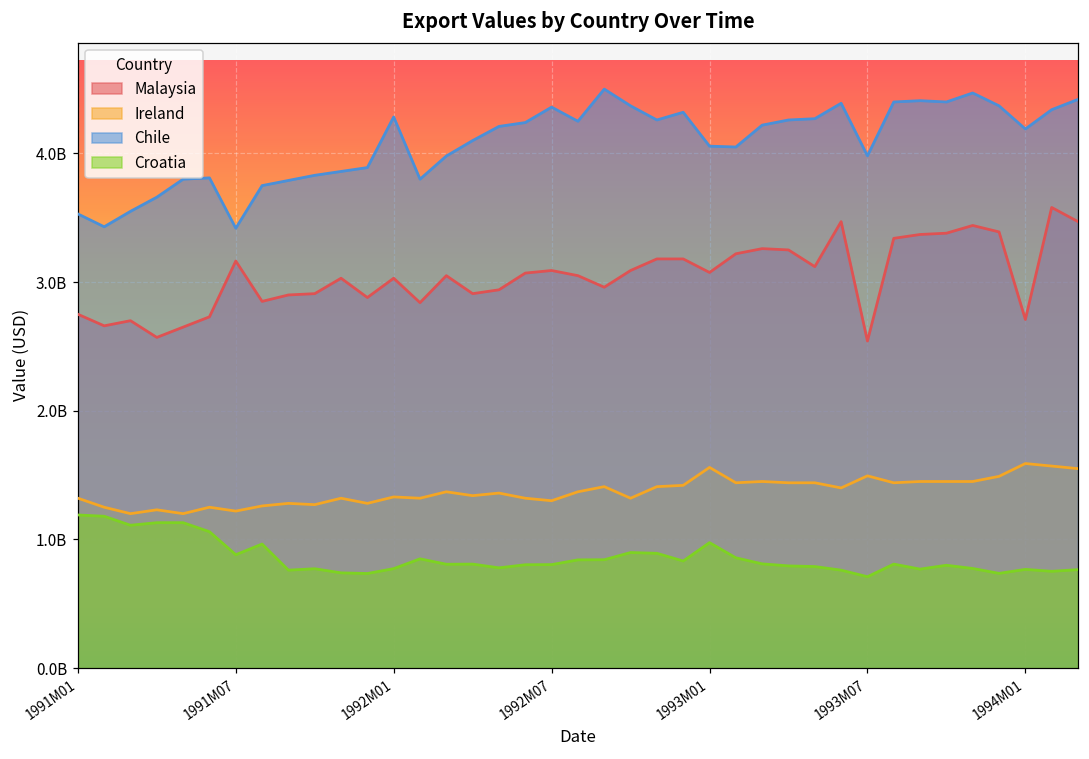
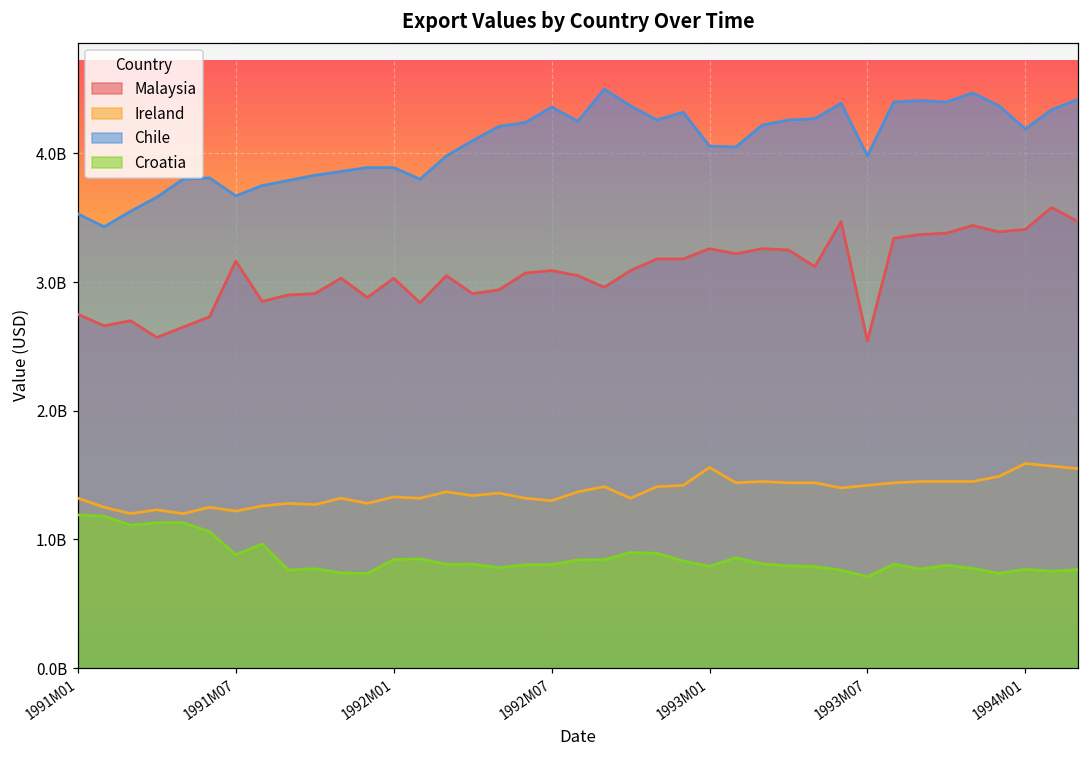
Chile, 1991M07: 3420000000 -> 3670000000
Chile, 1992M01: 4280000000 -> 3890000000
Croatia, 1992M01: 770000000 -> 840000000
Malaysia, 1993M01: 3070000000 -> 3260000000
Croatia, 1993M01: 970000000 -> 790000000
Ireland, 1993M07: 1490000000 -> 1420000000
Malaysia, 1994M01: 2710000000 -> 3410000000
